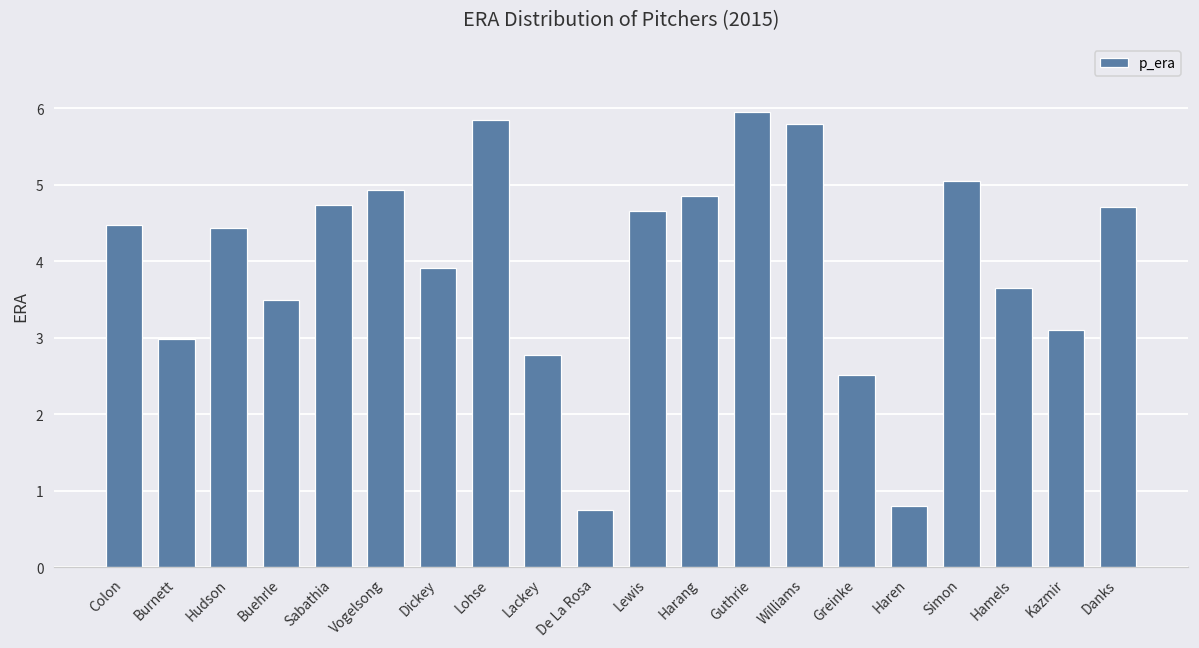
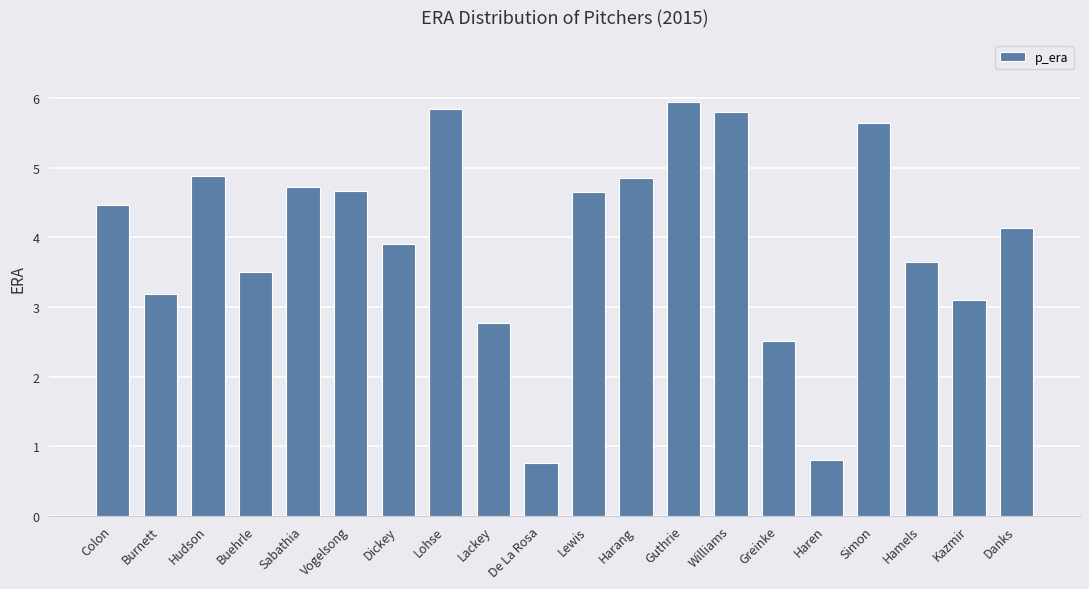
Burnett: 3.0 -> 3.2
Hudson: 4.4 -> 4.9
Vogelsong: 4.9 -> 4.7
Simon: 5.1 -> 5.7
Danks: 4.7 -> 4.1
